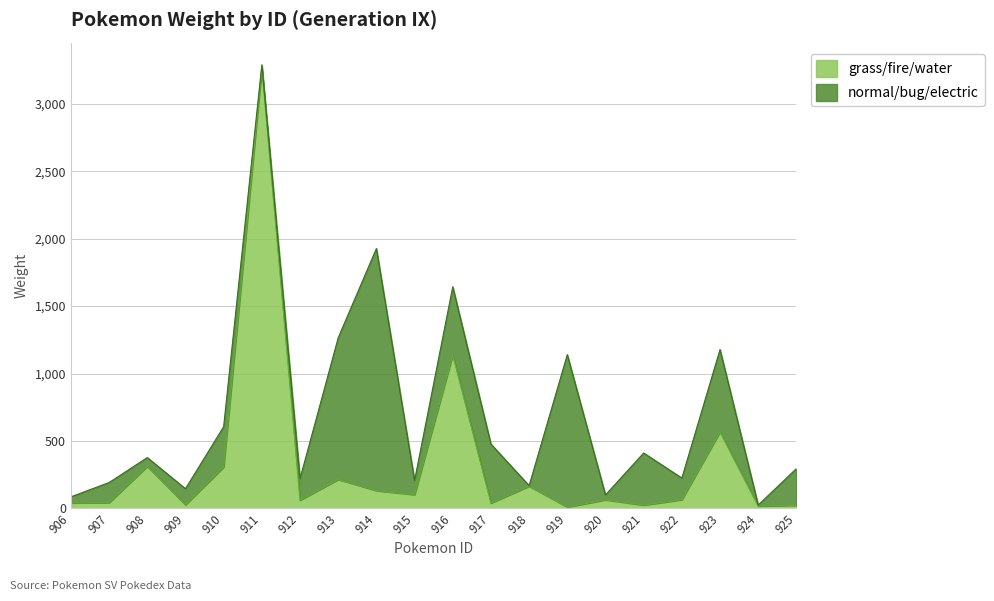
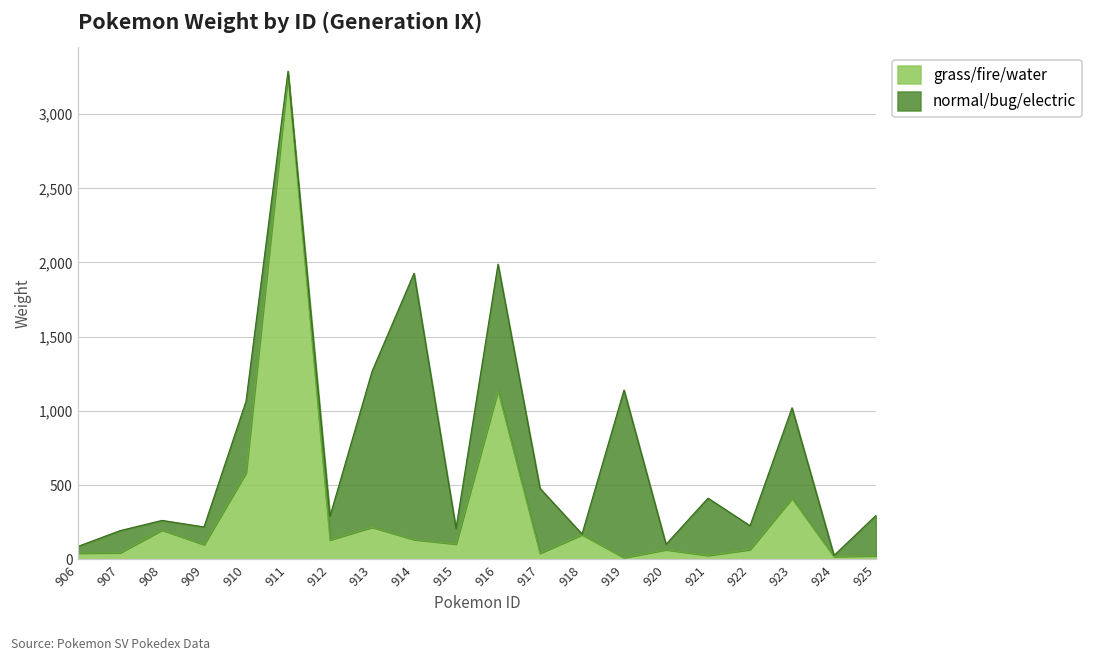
grass/fire/water, 908: 310 -> 200
grass/fire/water, 909: 30 -> 100
grass/fire/water, 910: 310 -> 580
normal/bug/electric, 910: 300 -> 480
grass/fire/water, 912: 60 -> 130
normal/bug/electric, 916: 510 -> 850
grass/fire/water, 923: 570 -> 410
